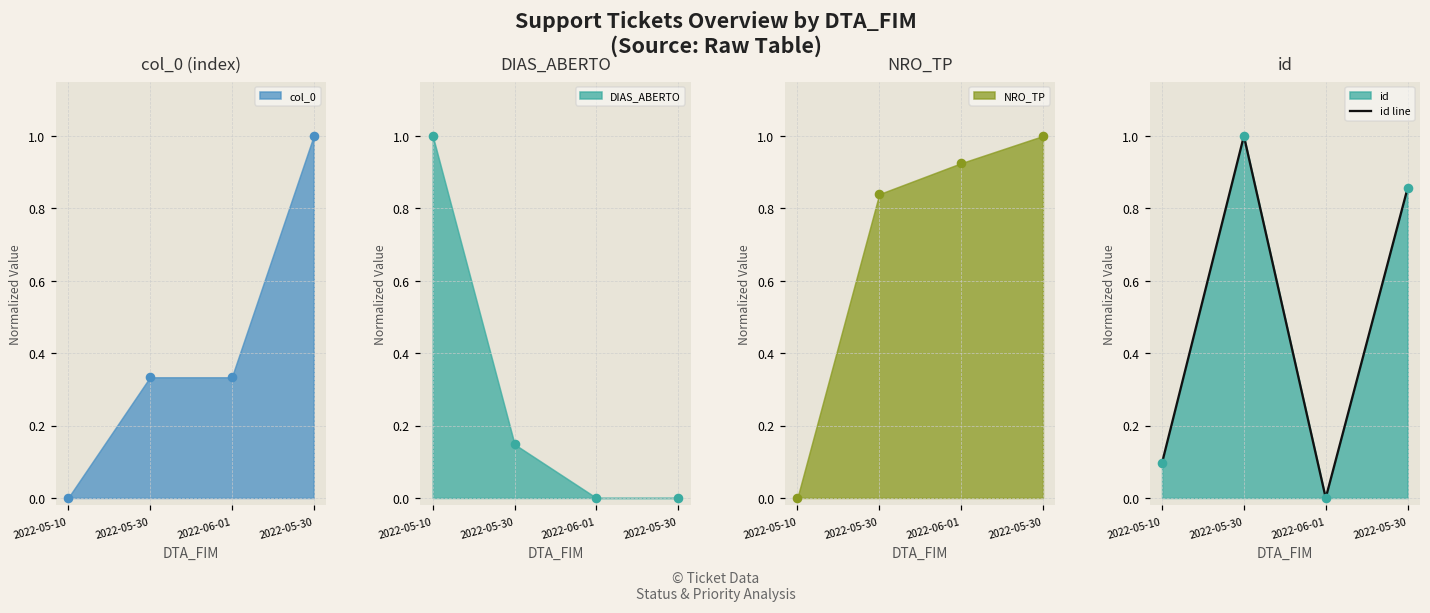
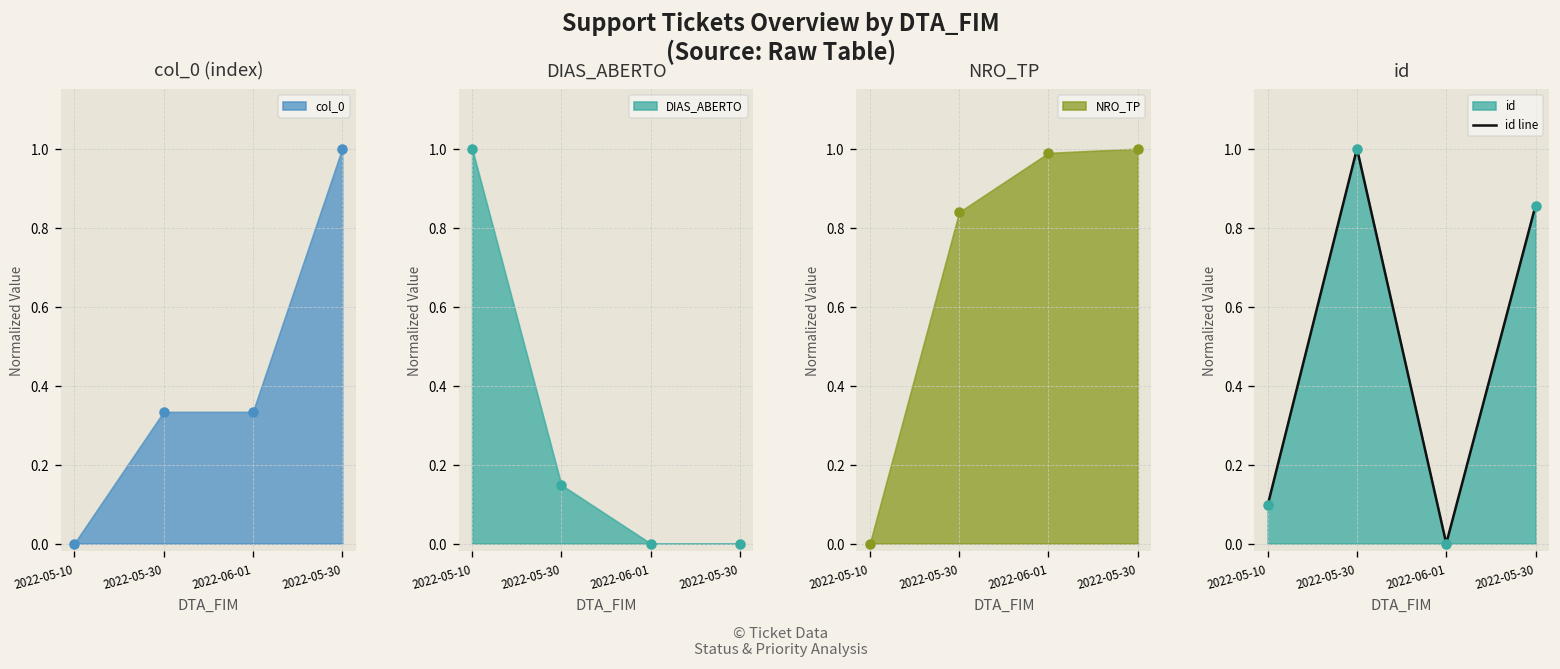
NRO_TP, 2022-06-01: 0.92 -> 0.99
